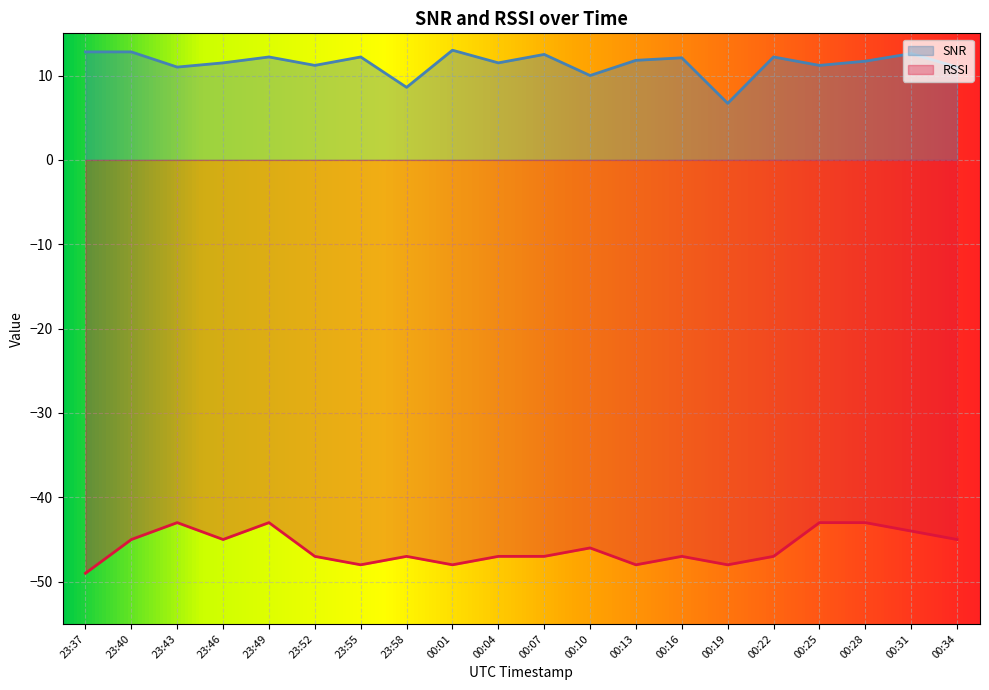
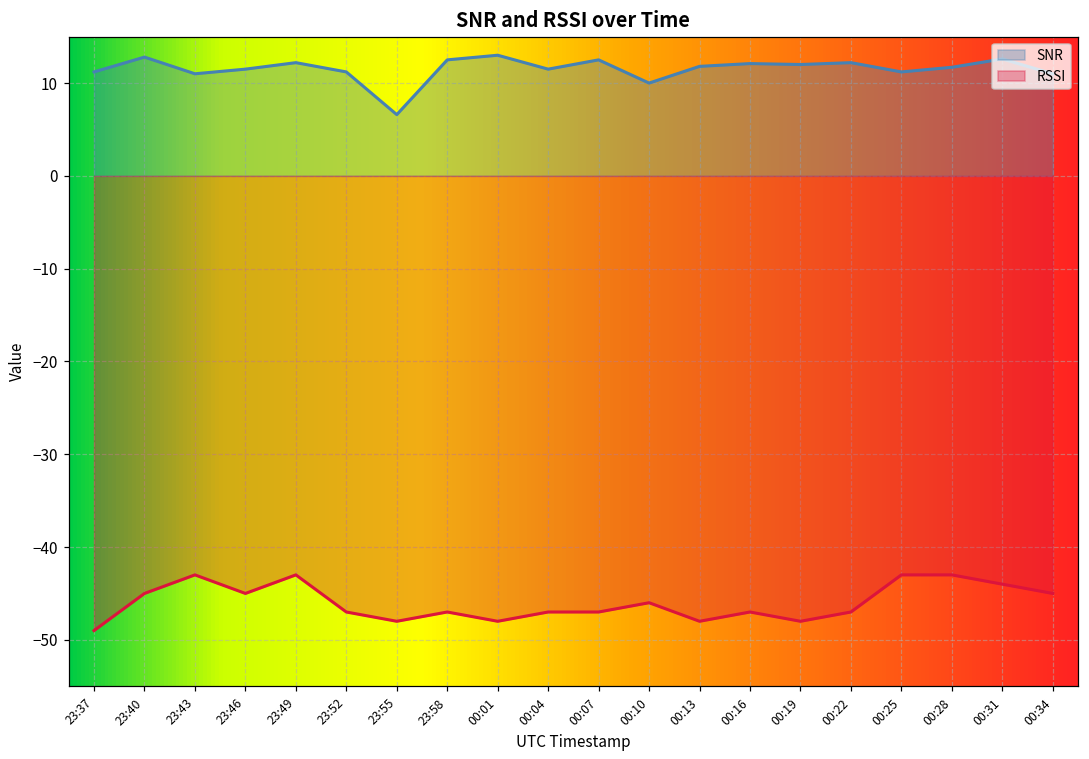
SNR, 23:37: 13 -> 11
SNR, 23:55: 12 -> 7
SNR, 23:58: 9 -> 13
SNR, 00:19: 7 -> 12
